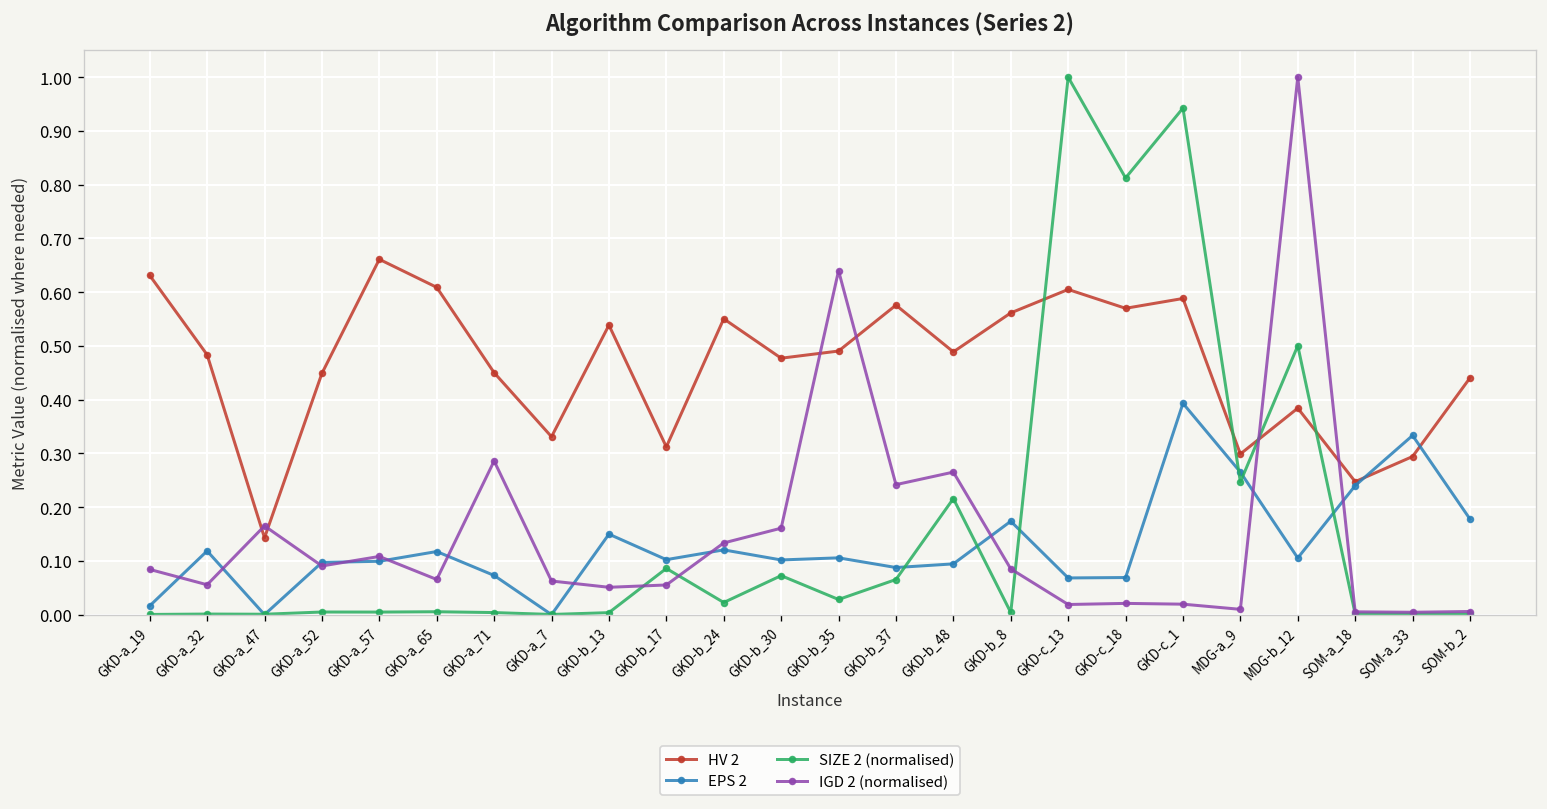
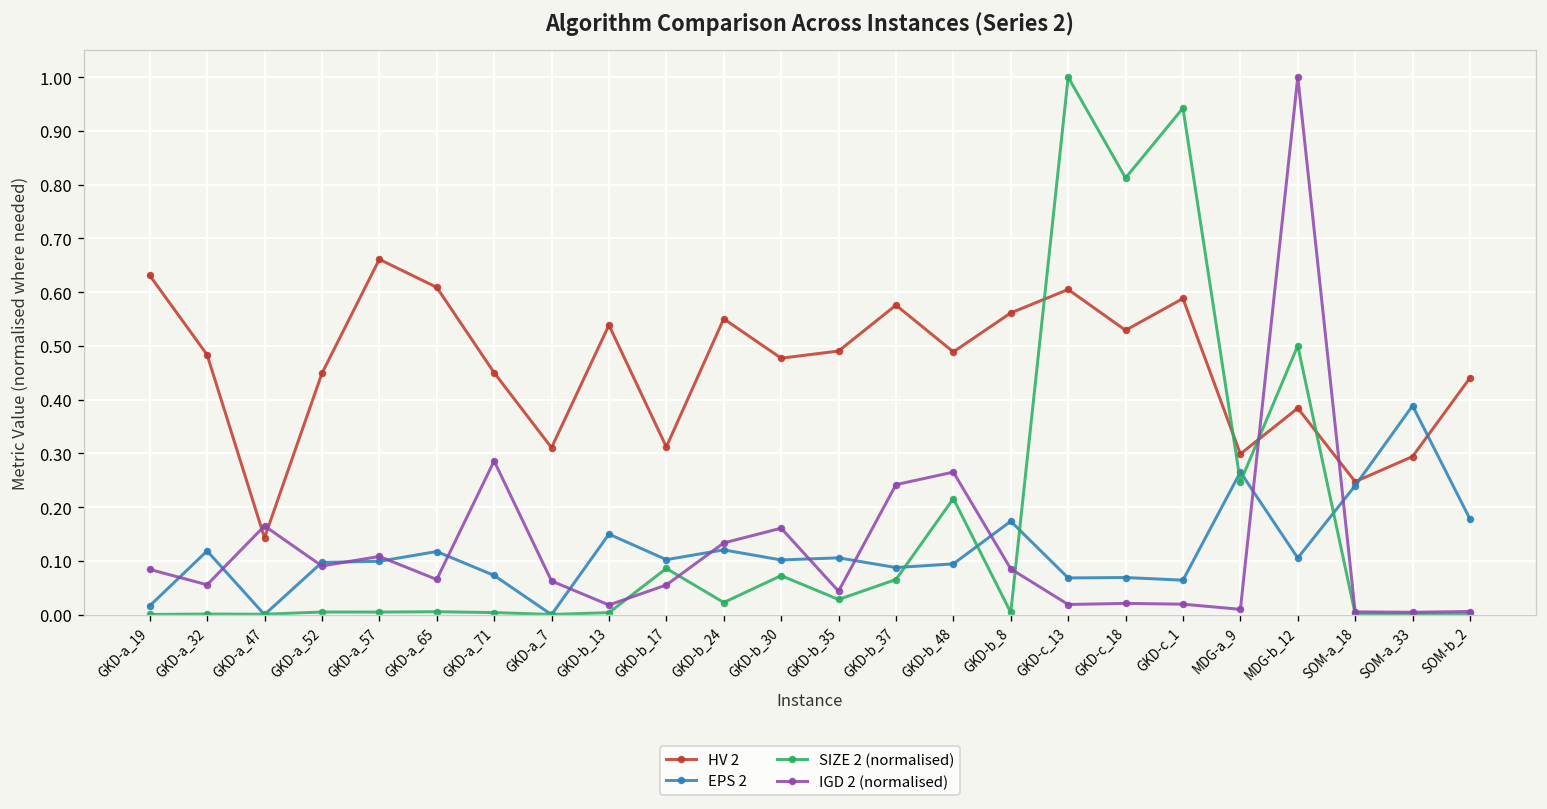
HV 2, GKD-a_7: 0.33 -> 0.31
IGD 2 (normalised), GKD-b_13: 0.05 -> 0.02
IGD 2 (normalised), GKD-b_35: 0.64 -> 0.04
HV 2, GKD-c_18: 0.57 -> 0.53
EPS 2, GKD-c_1: 0.39 -> 0.06
EPS 2, SOM-a_33: 0.33 -> 0.39
